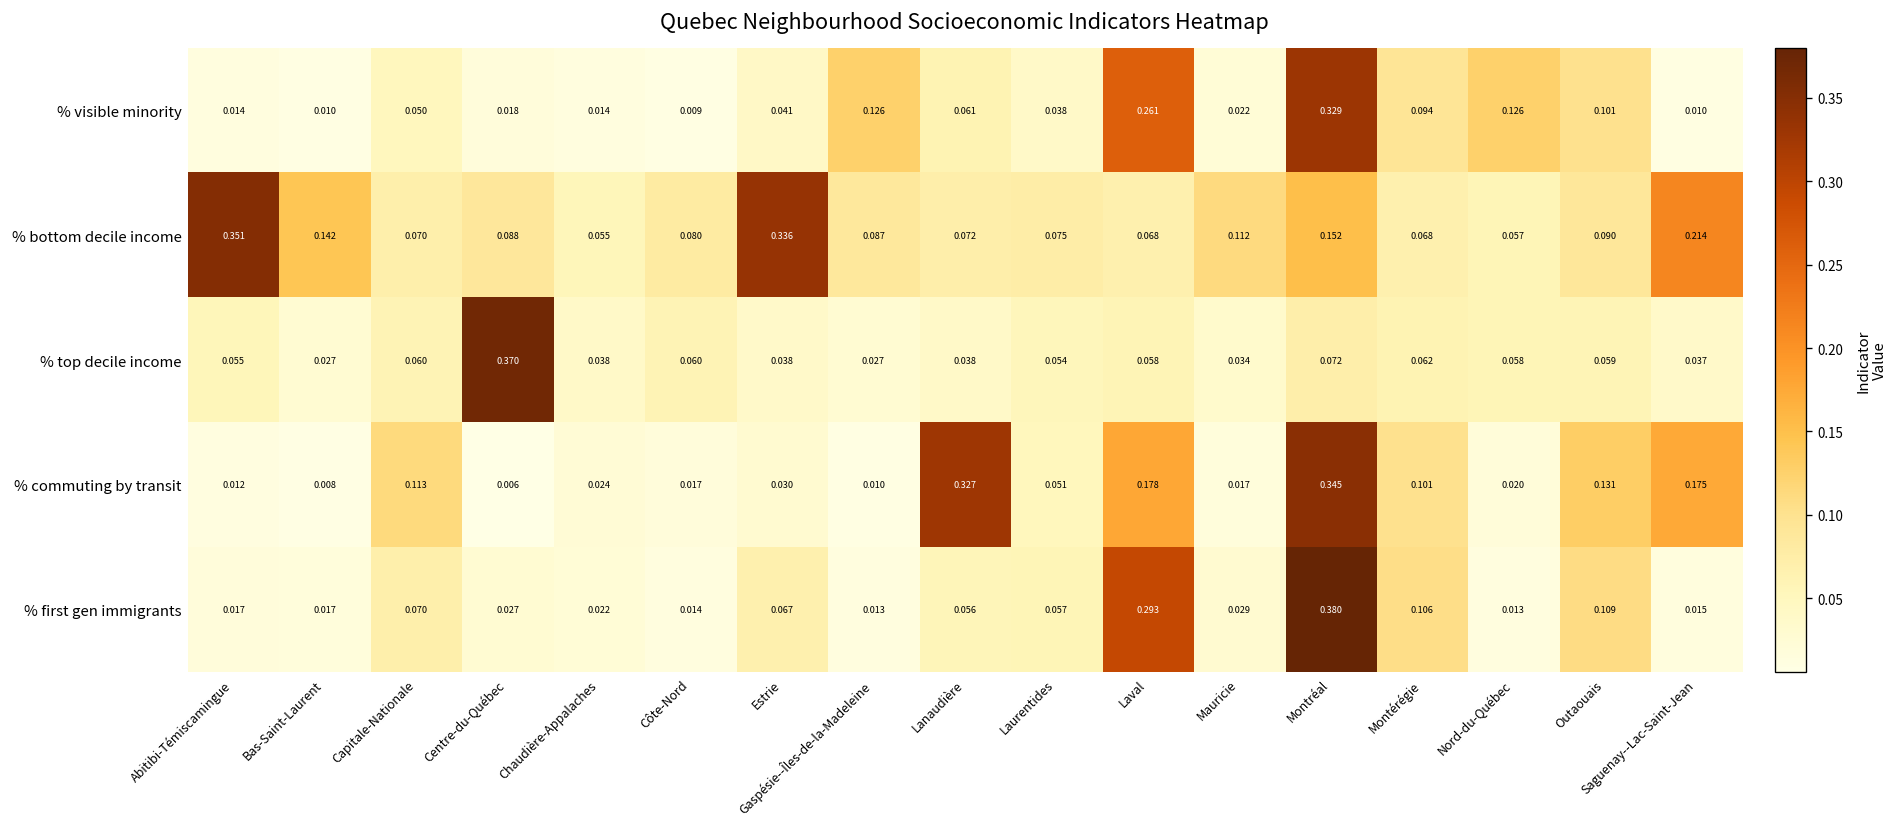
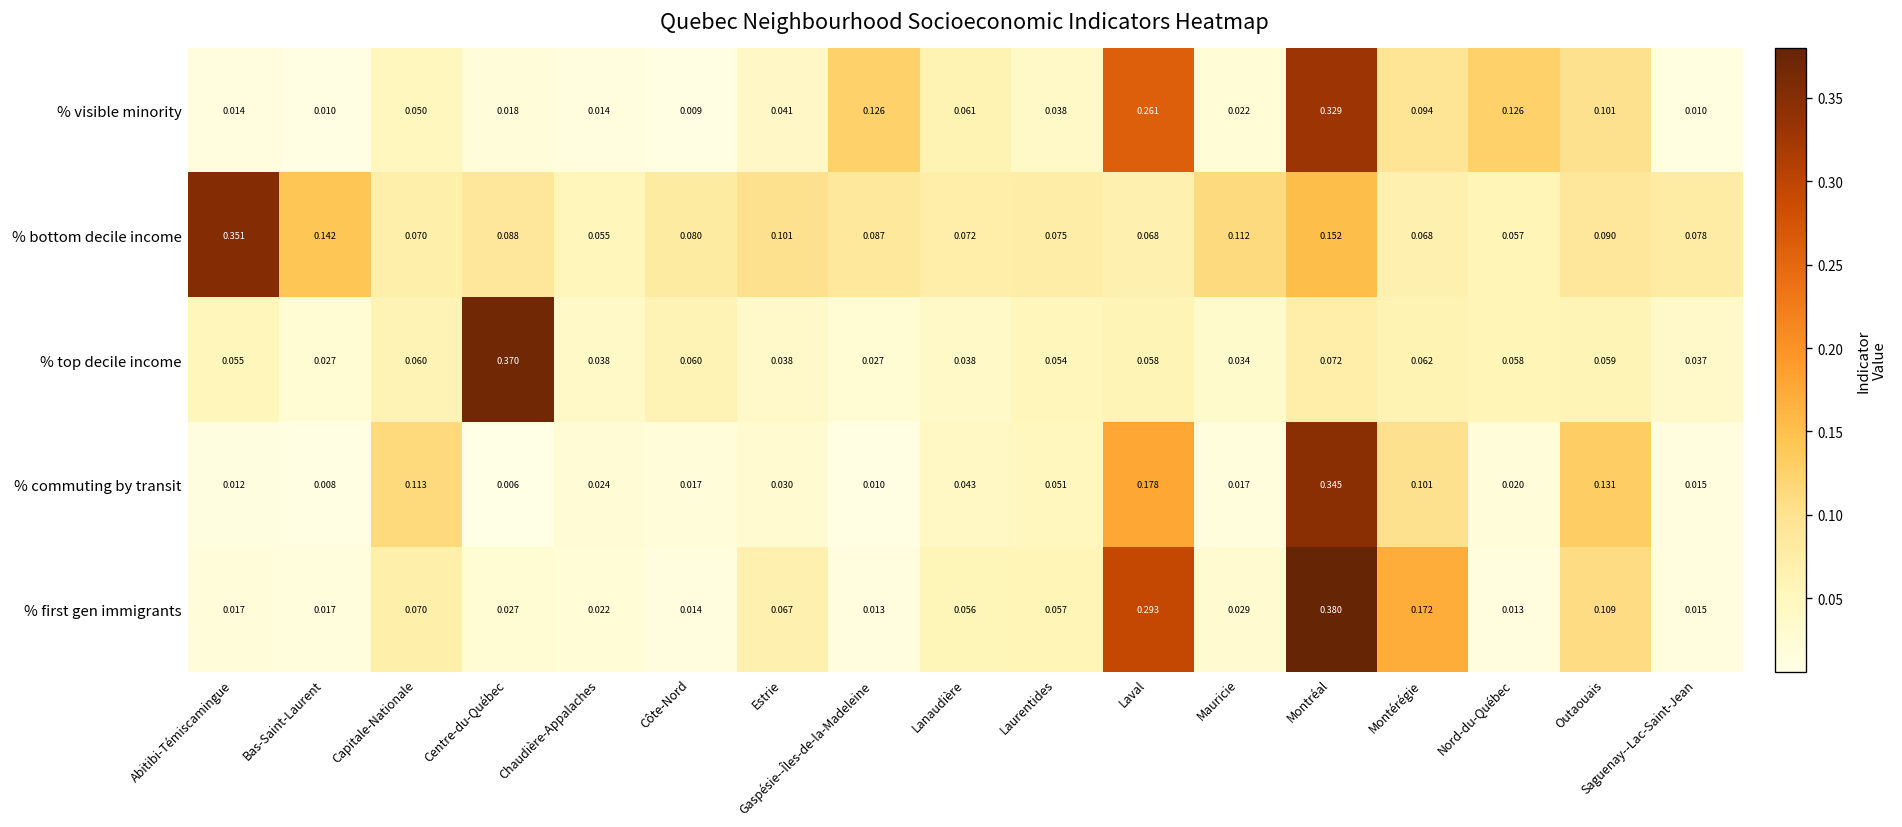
% bottom decile income, Estrie: 0.336 -> 0.101
% bottom decile income, Saguenay--Lac-Saint-Jean: 0.214 -> 0.078
% commuting by transit, Lanaudière: 0.327 -> 0.043
% commuting by transit, Saguenay--Lac-Saint-Jean: 0.175 -> 0.015
% first gen immigrants, Montérégie: 0.106 -> 0.172
